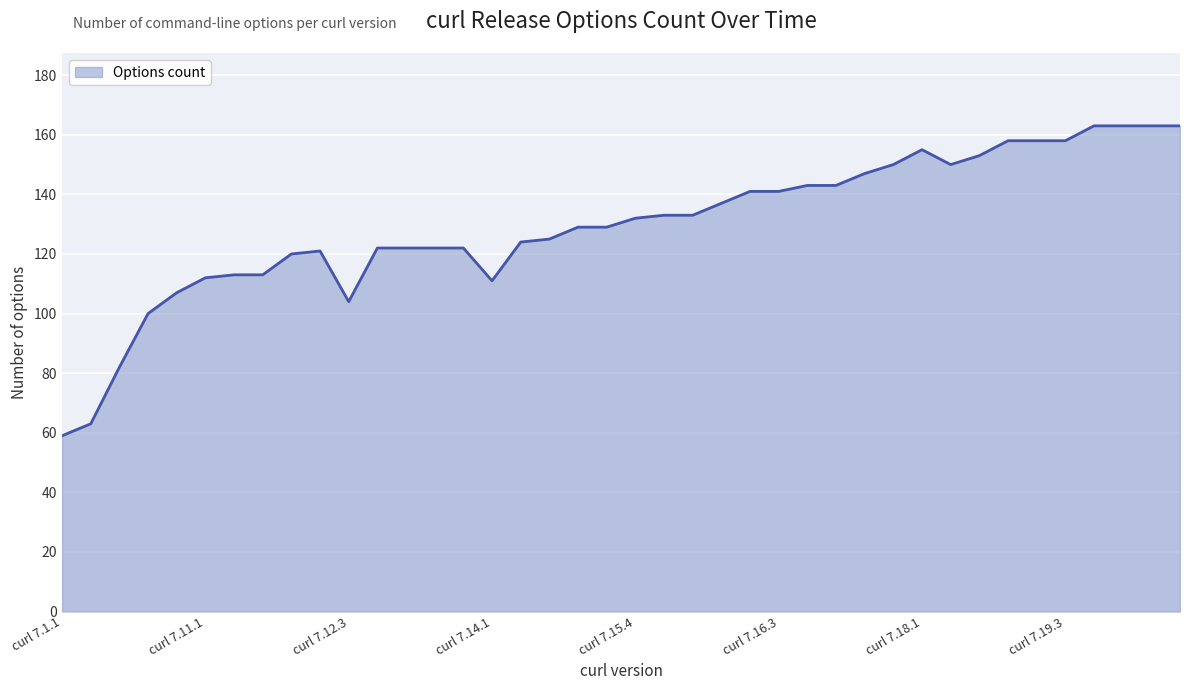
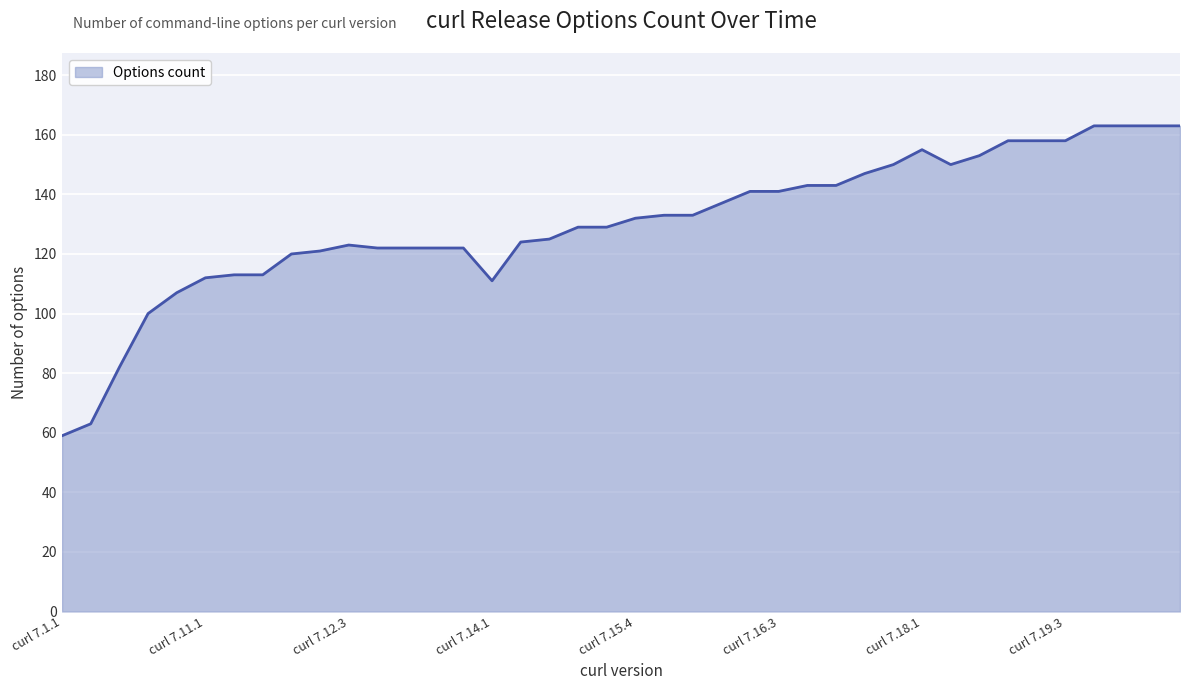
curl 7.12.3: 104 -> 123
